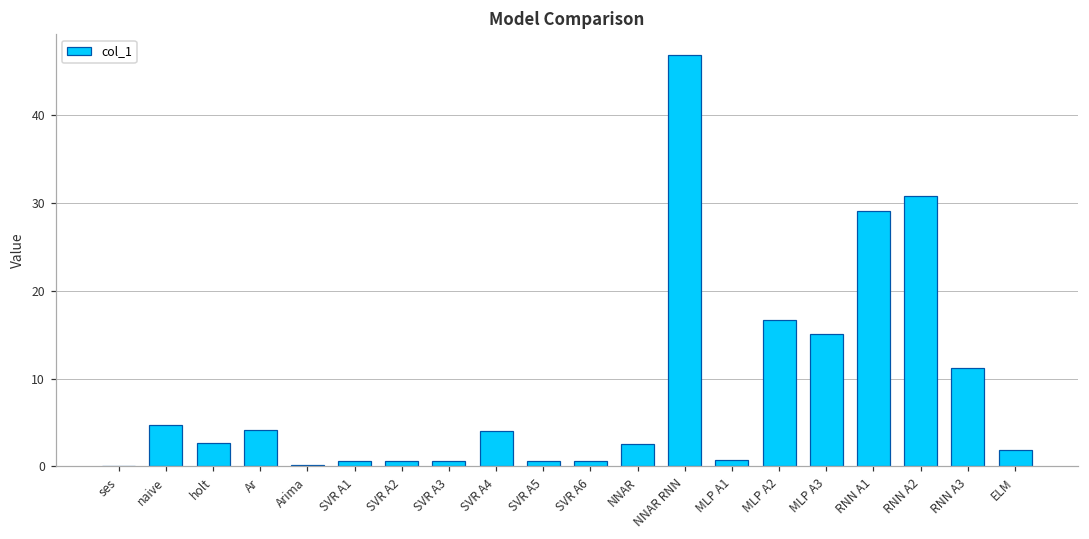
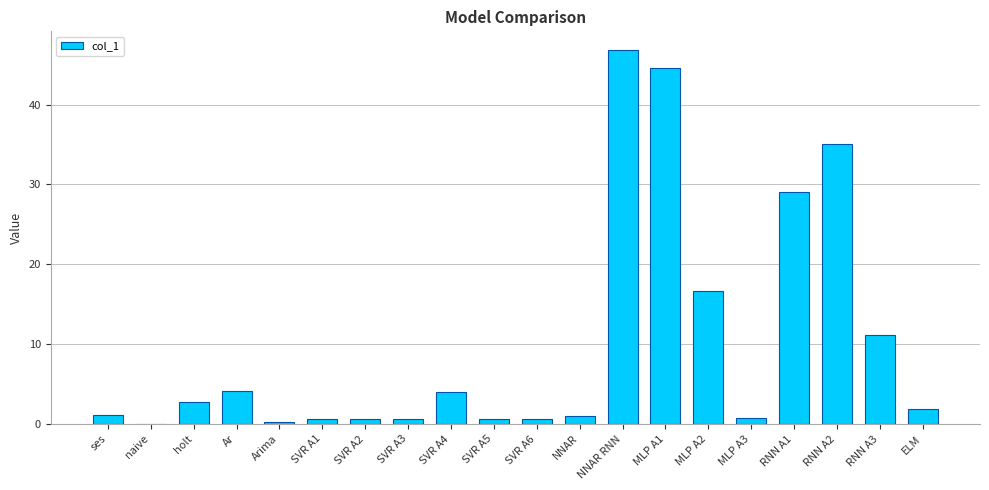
ses: 0 -> 1
naive: 5 -> 0
NNAR: 3 -> 1
MLP A1: 1 -> 45
MLP A3: 15 -> 1
RNN A2: 31 -> 35
